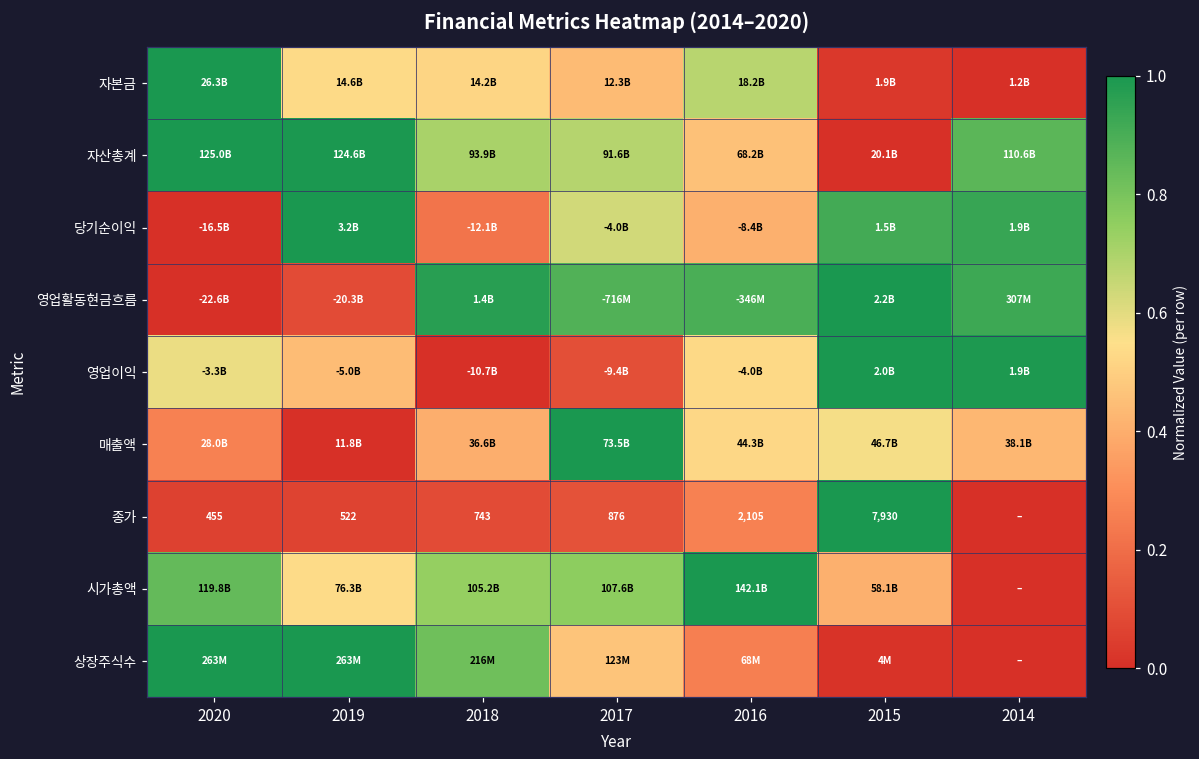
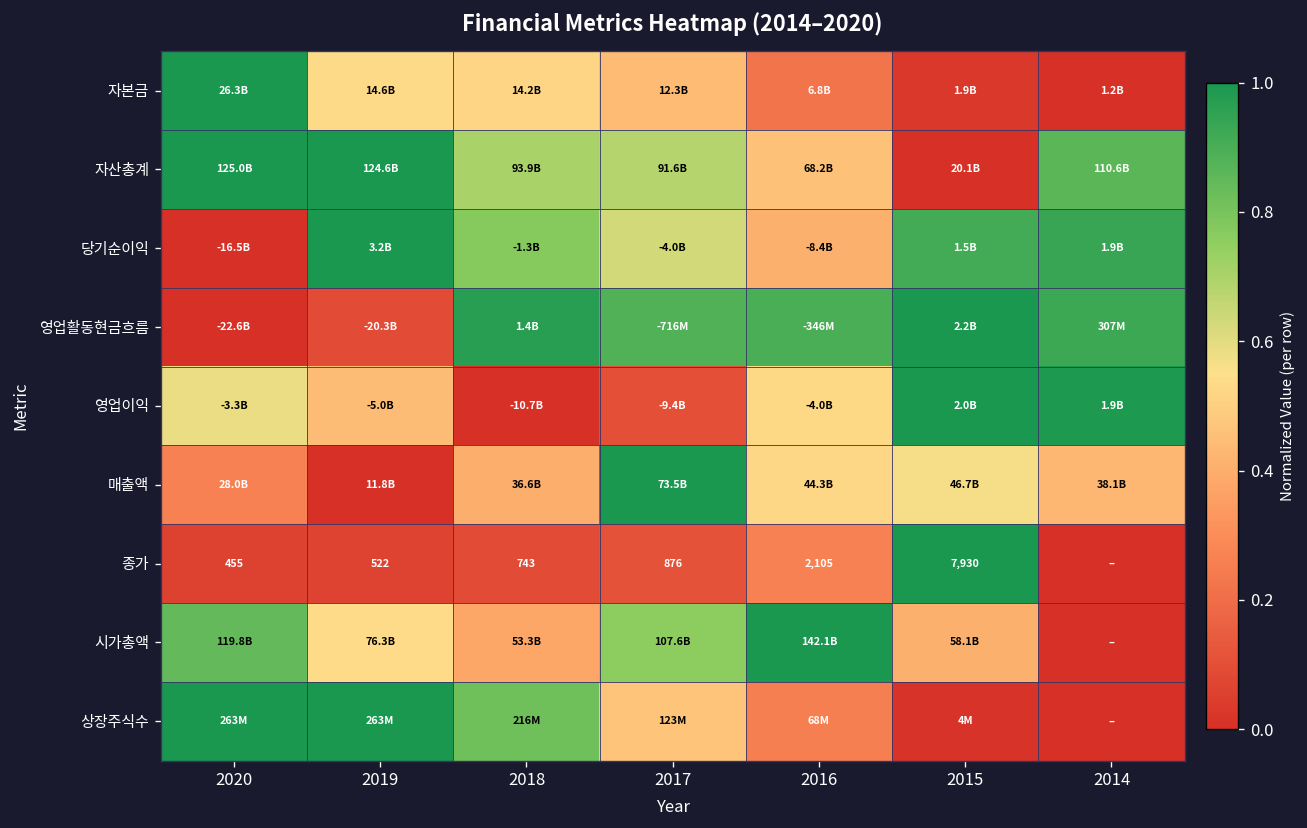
자본금, 2016: 18.2B -> 6.8B
당기순이익, 2018: -12.1B -> -1.3B
시가총액, 2018: 105.2B -> 53.3B
